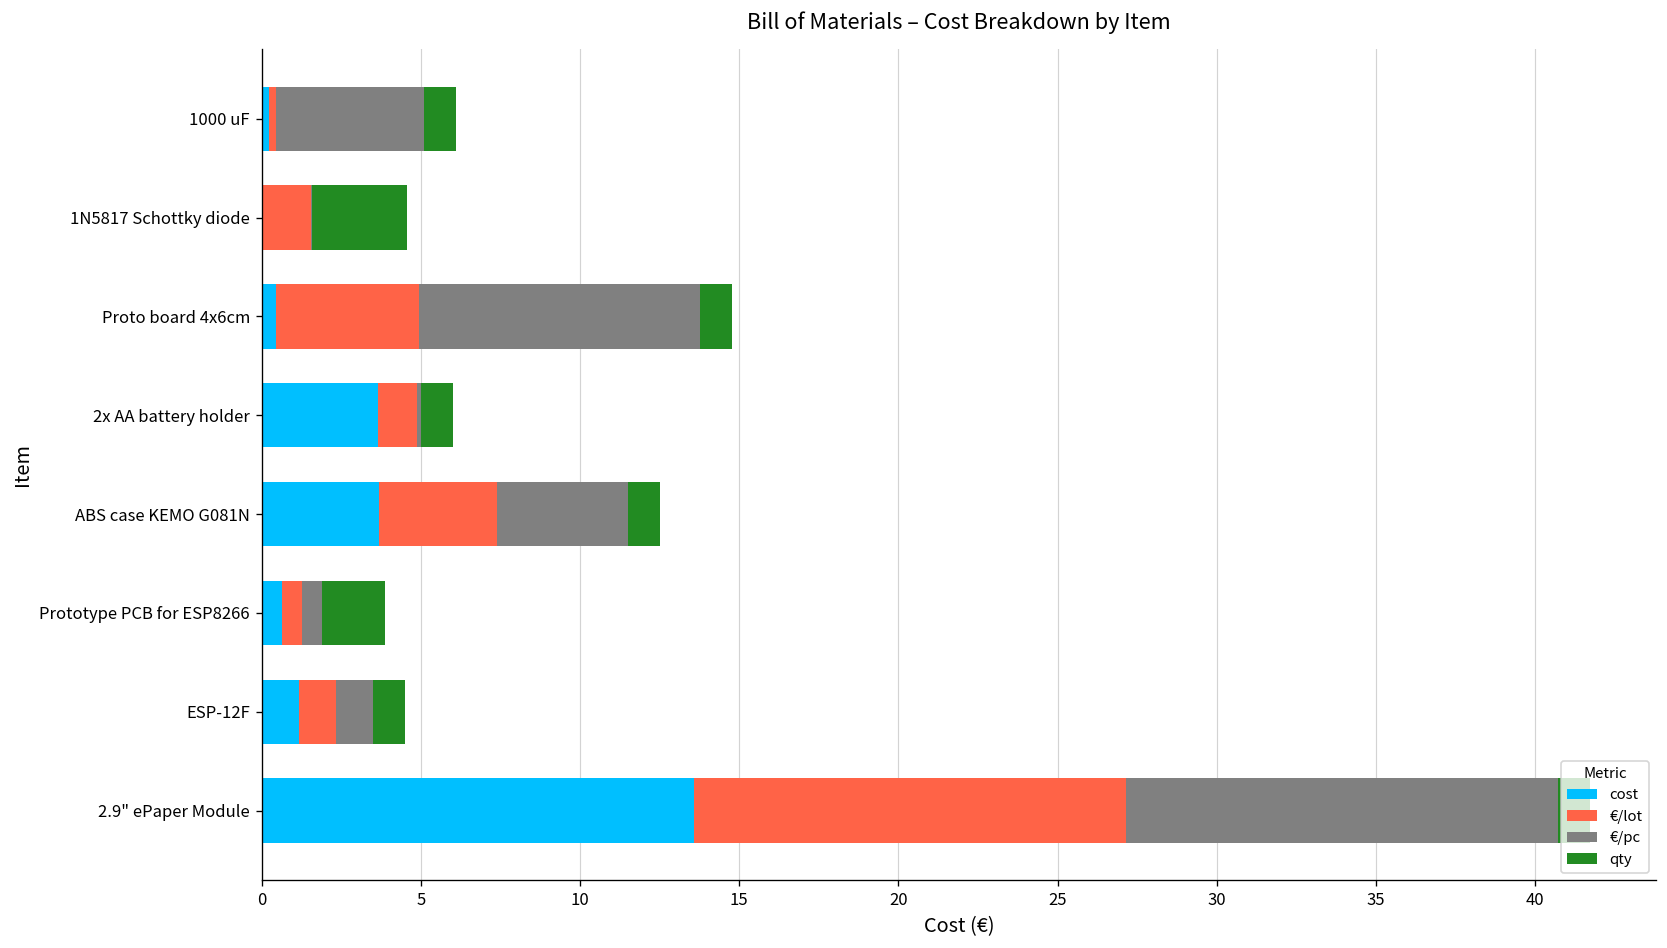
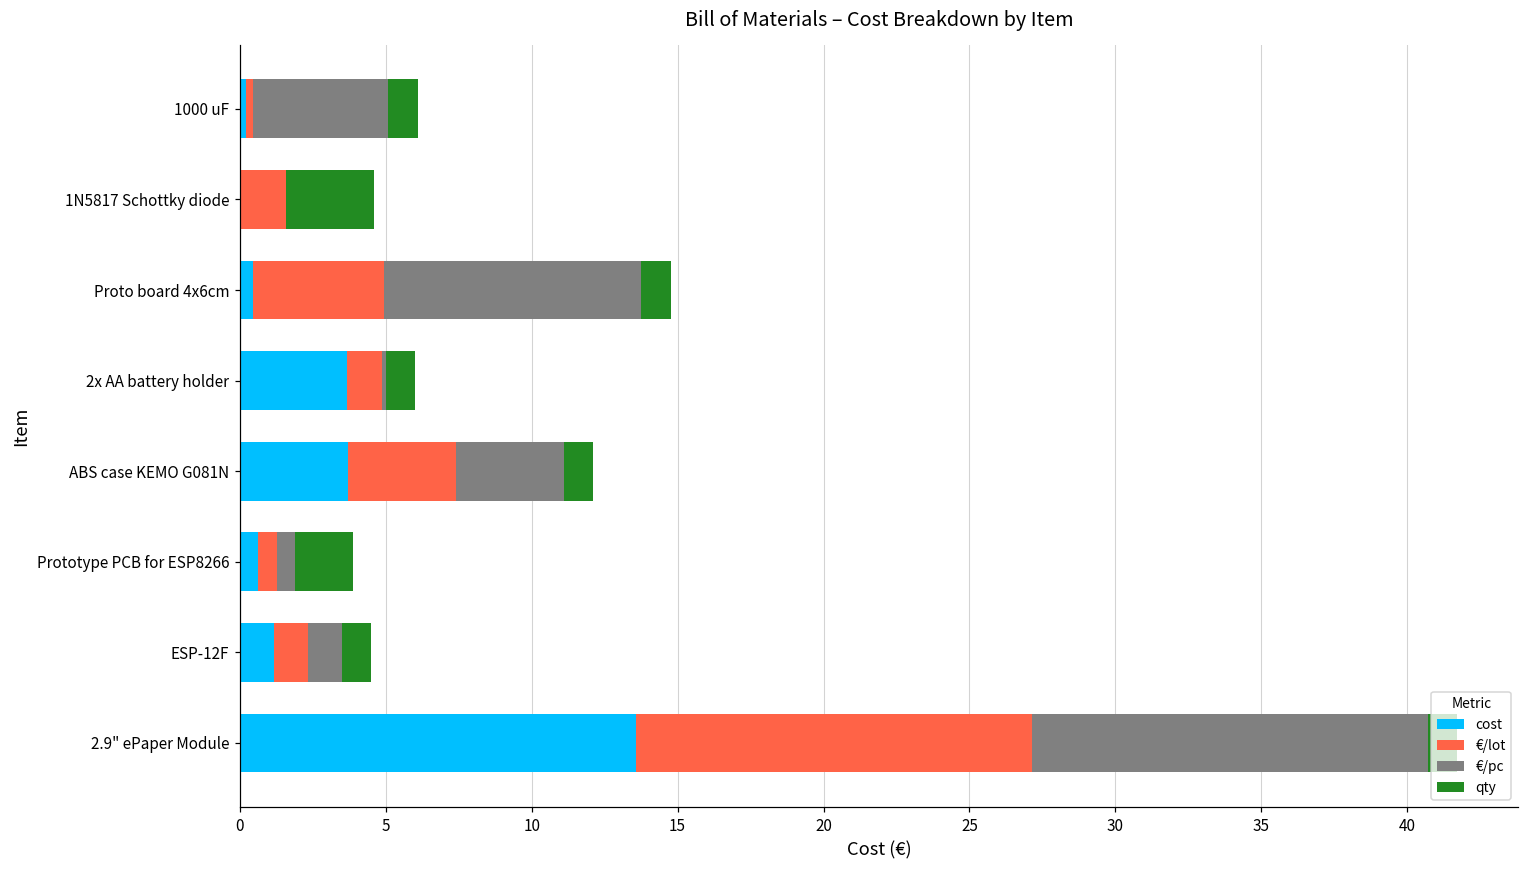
€/pc, ABS case KEMO G081N: 4.1 -> 3.7
